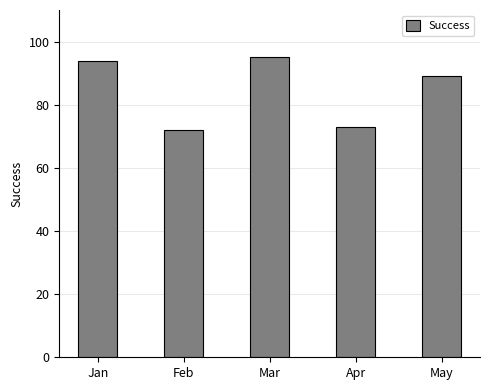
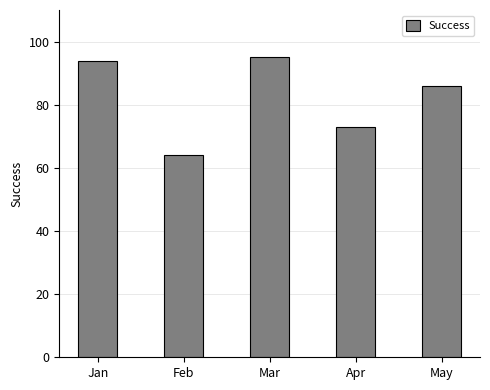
Feb: 72 -> 64
May: 89 -> 86
